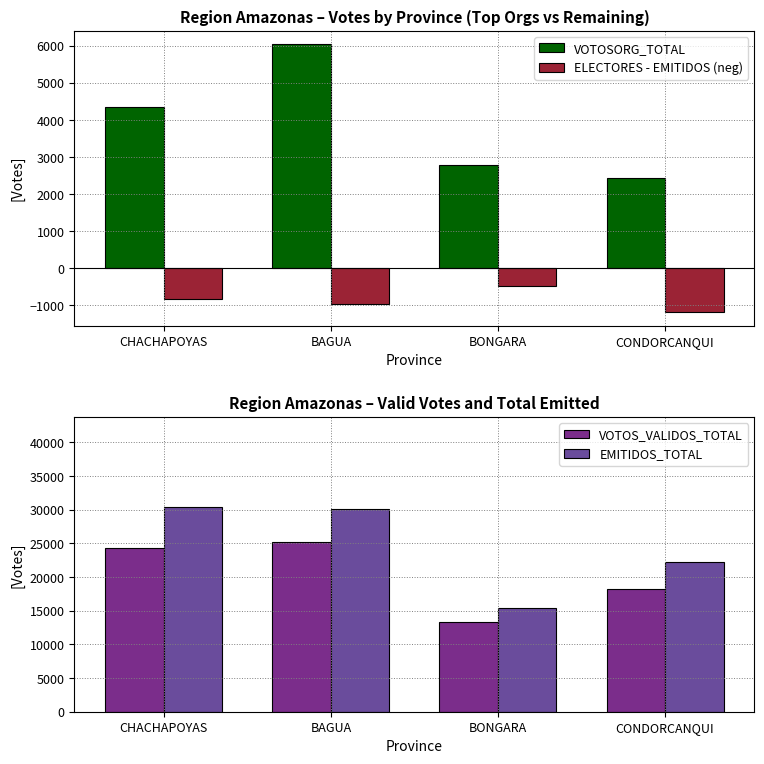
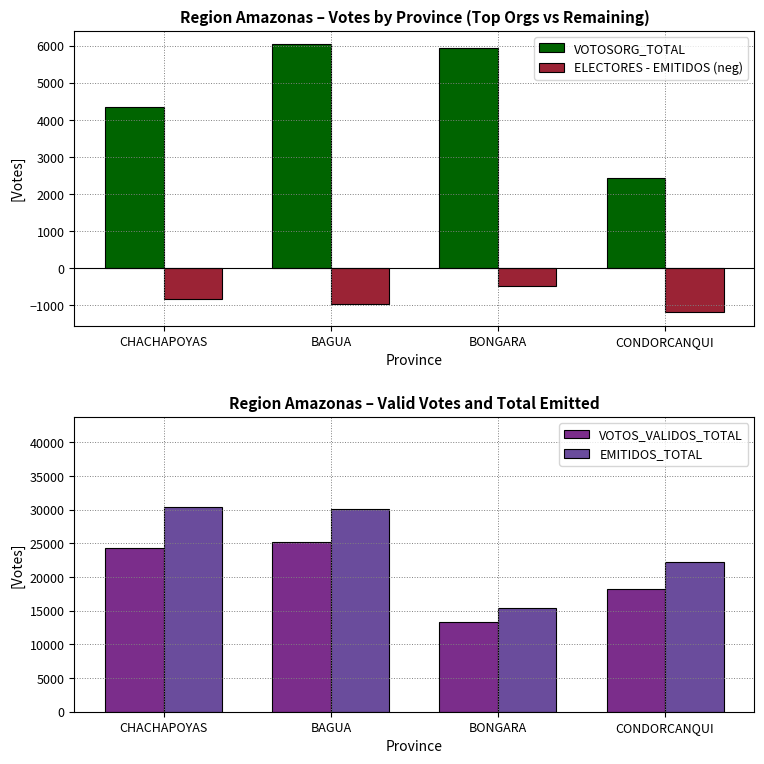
Region Amazonas – Votes by Province (Top Orgs vs Remaining), VOTOSORG_TOTAL, BONGARA: 2800 -> 5900
